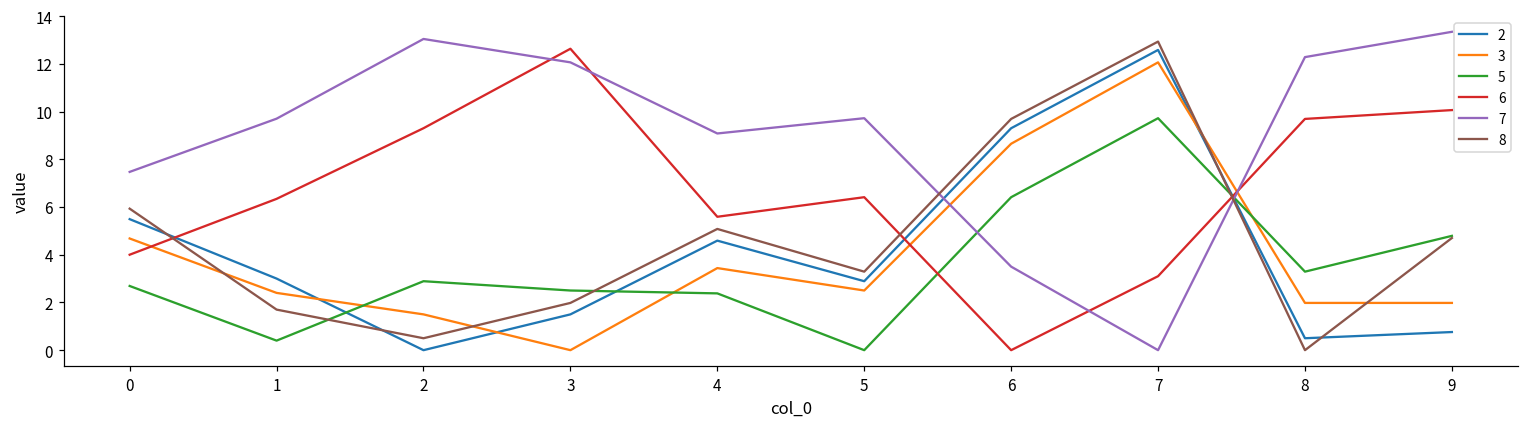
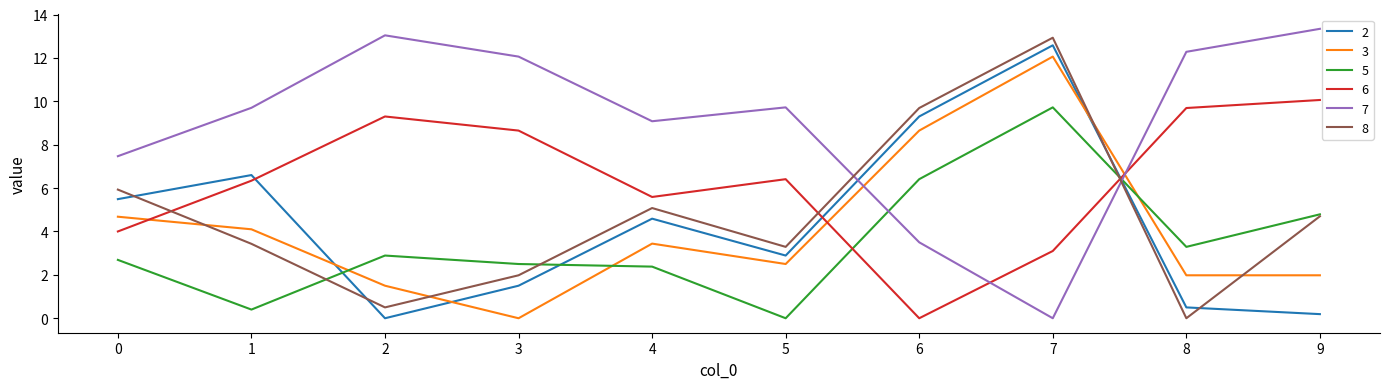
2, 1: 3.0 -> 6.6
3, 1: 2.4 -> 4.1
8, 1: 1.7 -> 3.4
6, 3: 12.6 -> 8.7
2, 9: 0.8 -> 0.2
